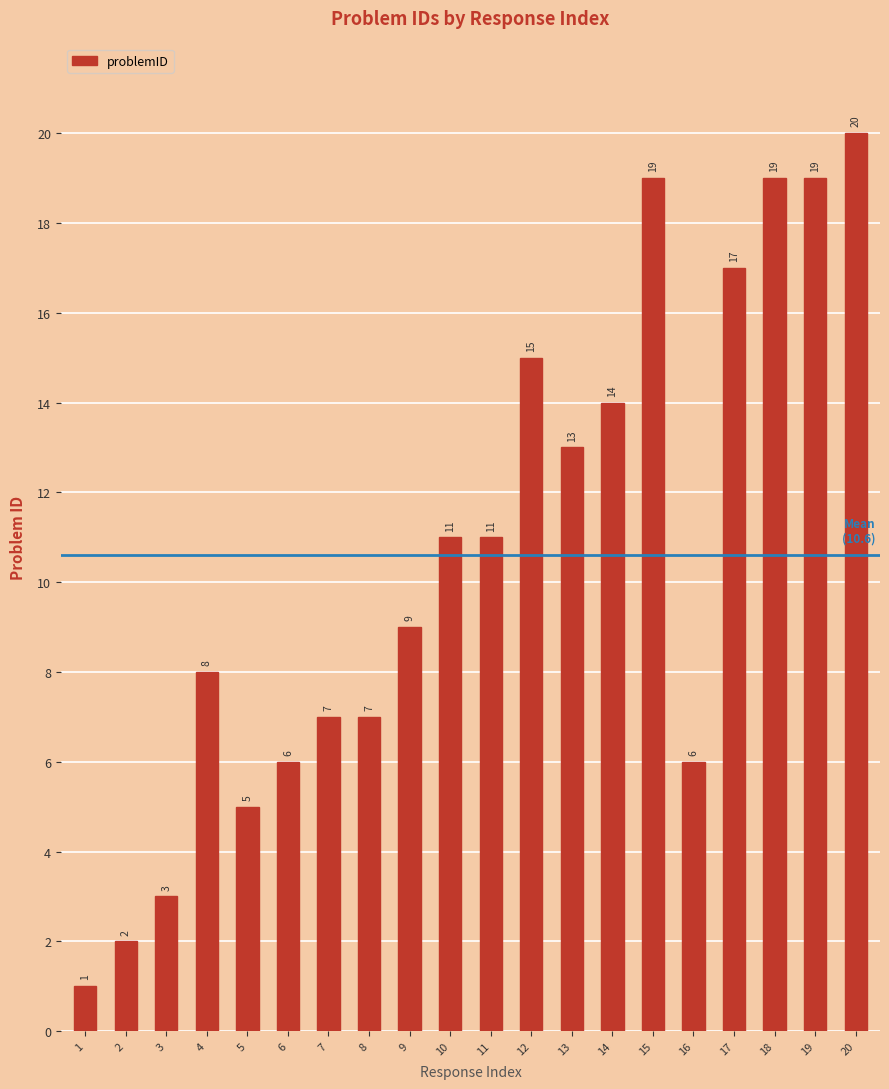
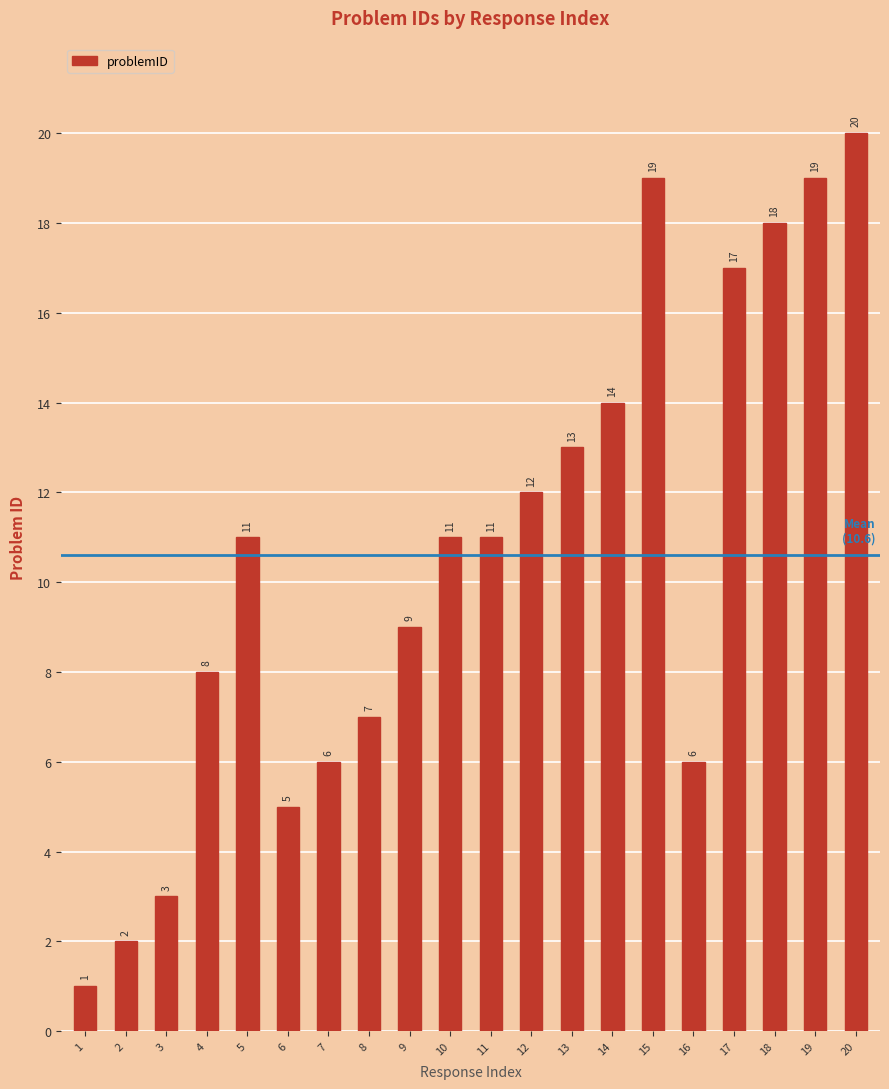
5: 5 -> 11
6: 6 -> 5
7: 7 -> 6
12: 15 -> 12
18: 19 -> 18
